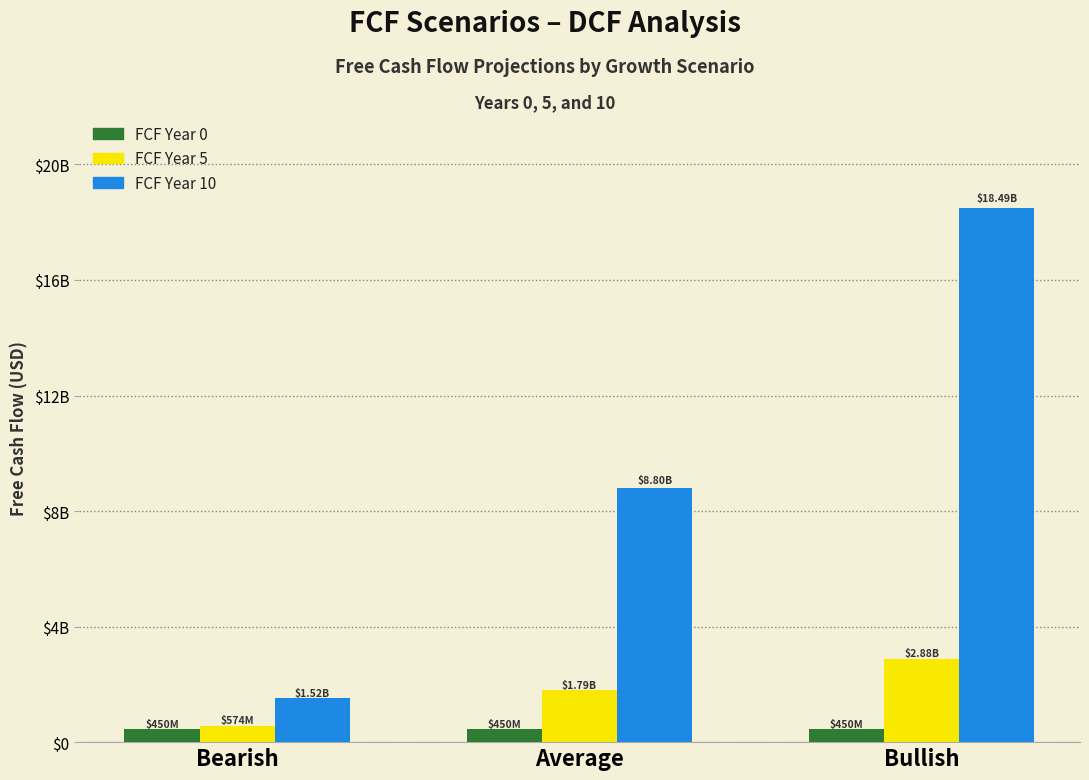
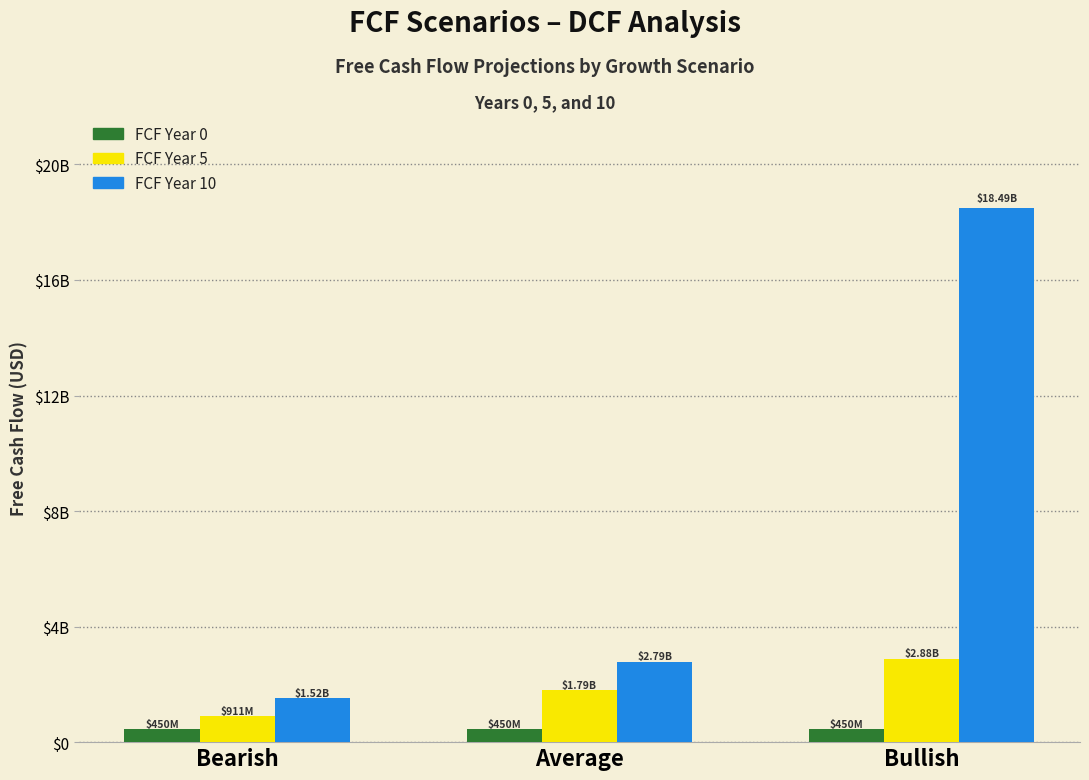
FCF Year 5, Bearish: $574M -> $911M
FCF Year 10, Average: $8.80B -> $2.79B
